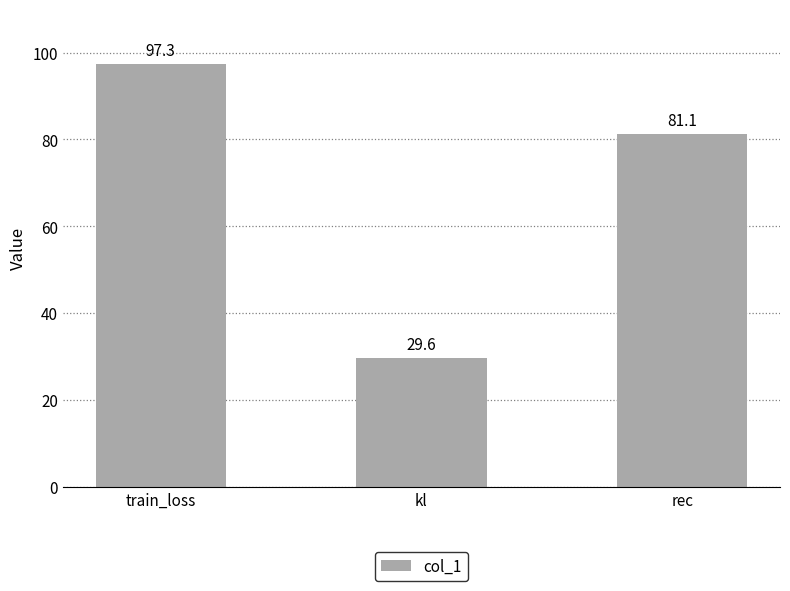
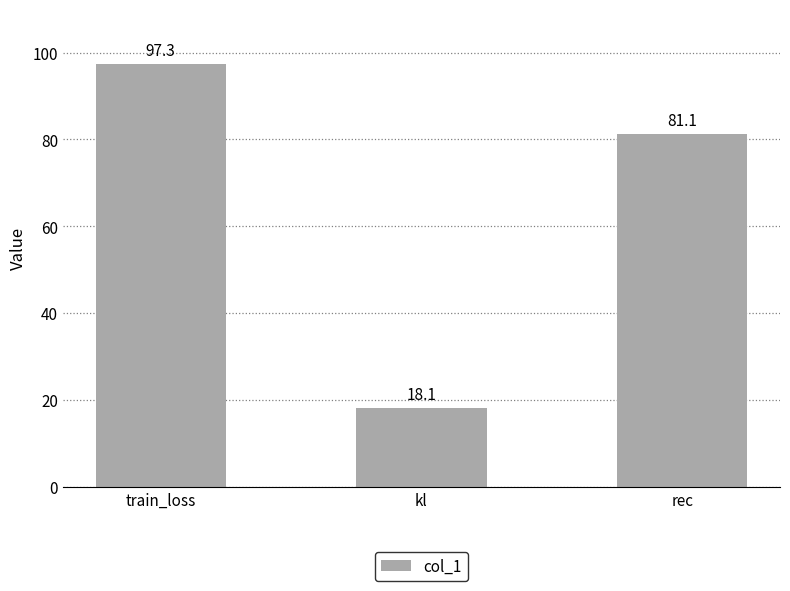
kl: 29.6 -> 18.1
